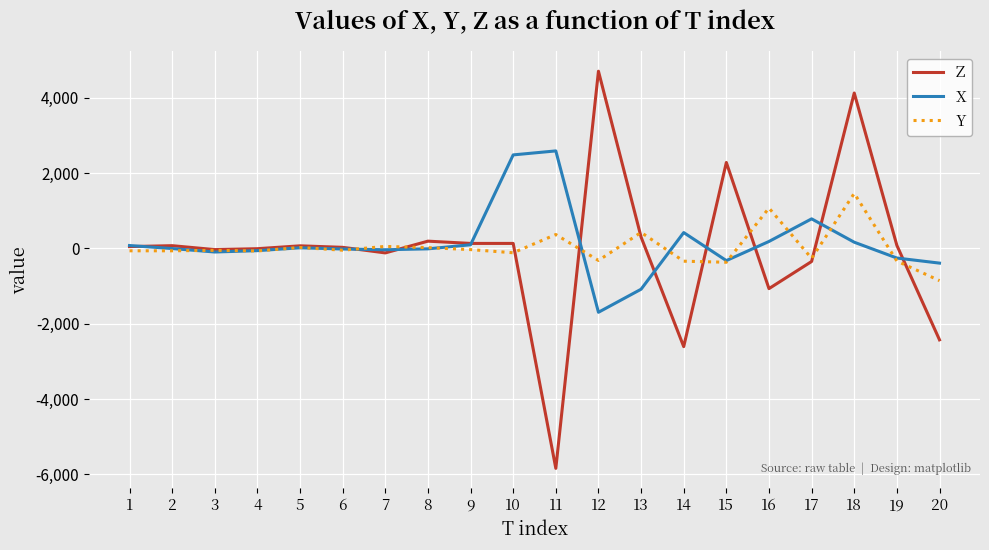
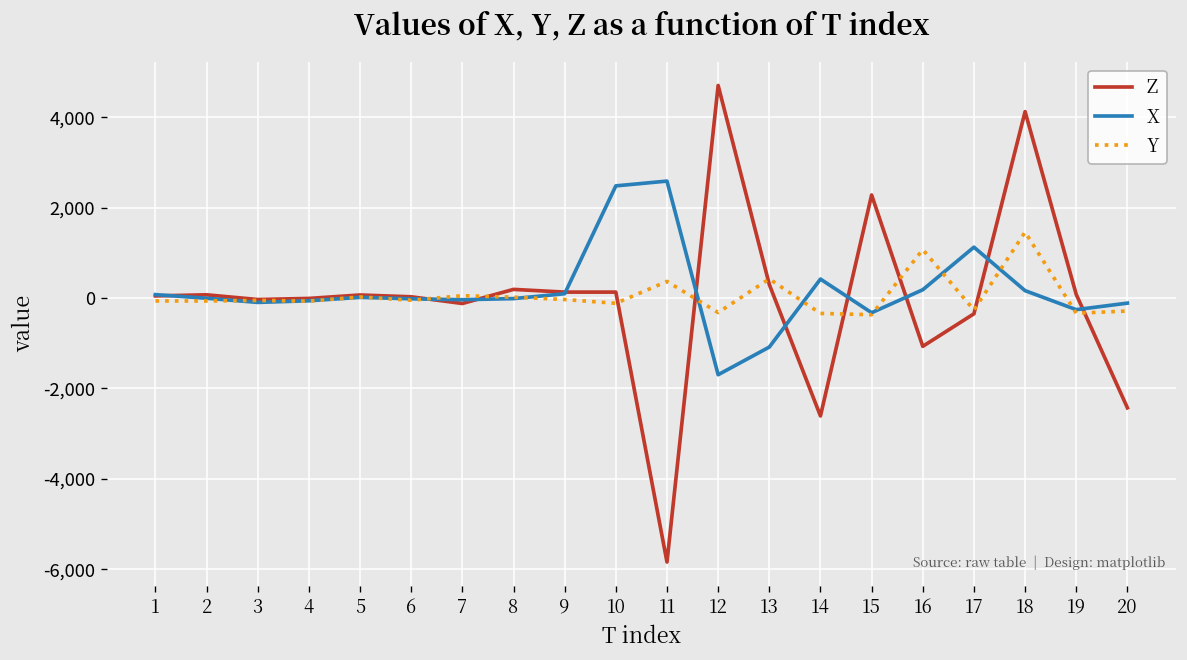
X, 17: 800 -> 1,100
X, 20: -400 -> -100
Y, 20: -900 -> -300
